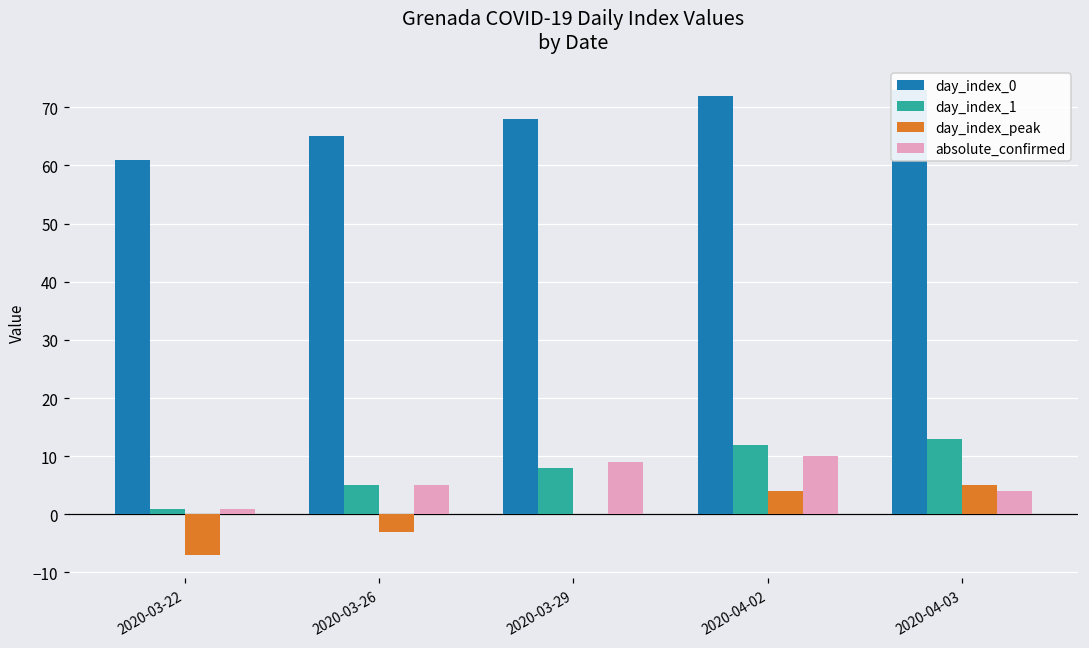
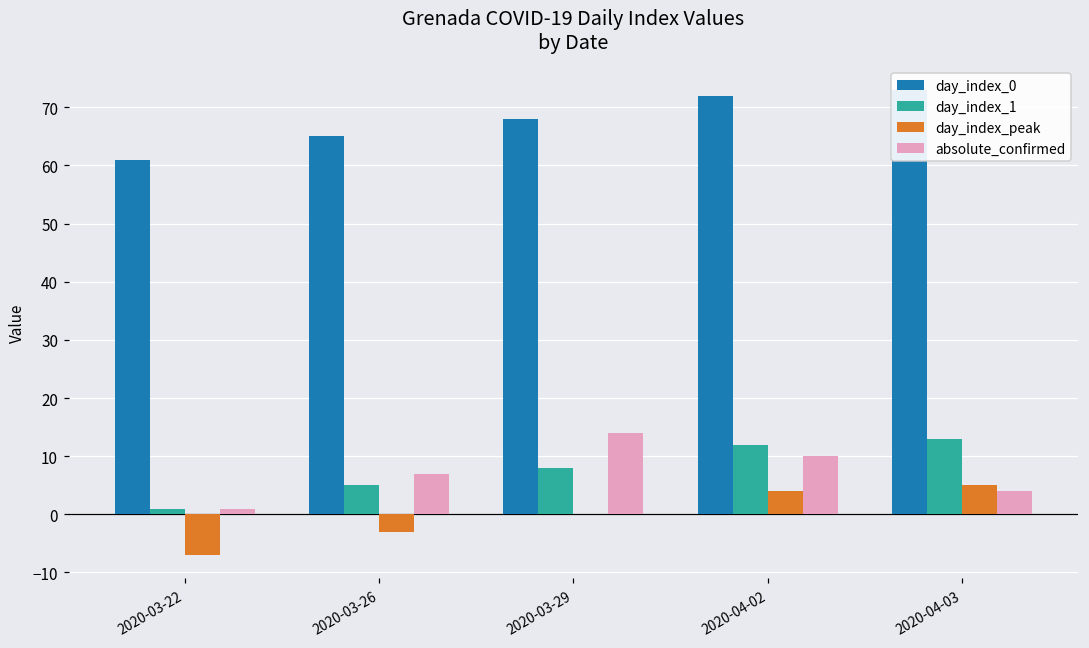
absolute_confirmed, 2020-03-26: 5 -> 7
absolute_confirmed, 2020-03-29: 9 -> 14
